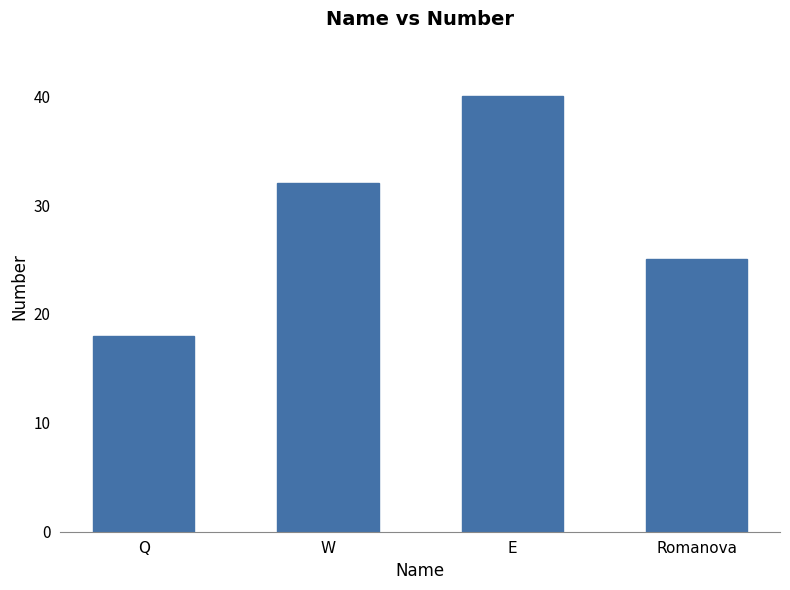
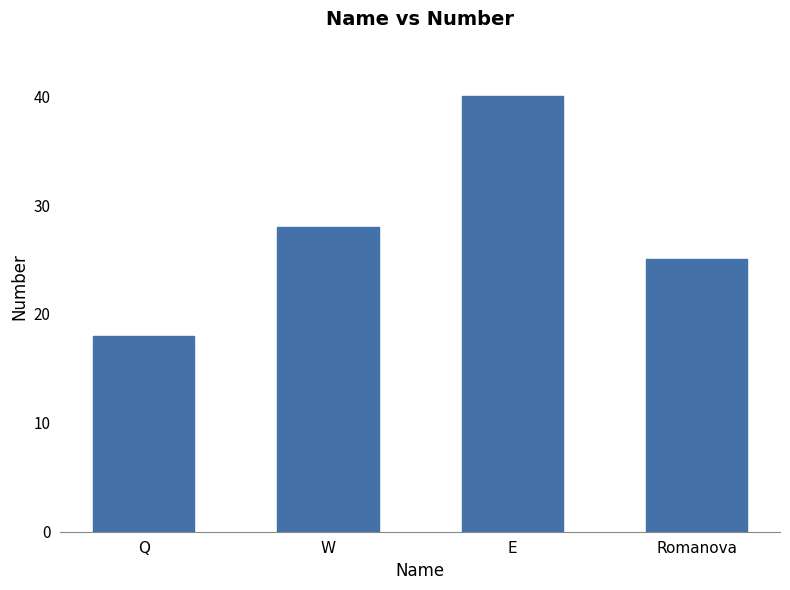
W: 32 -> 28
